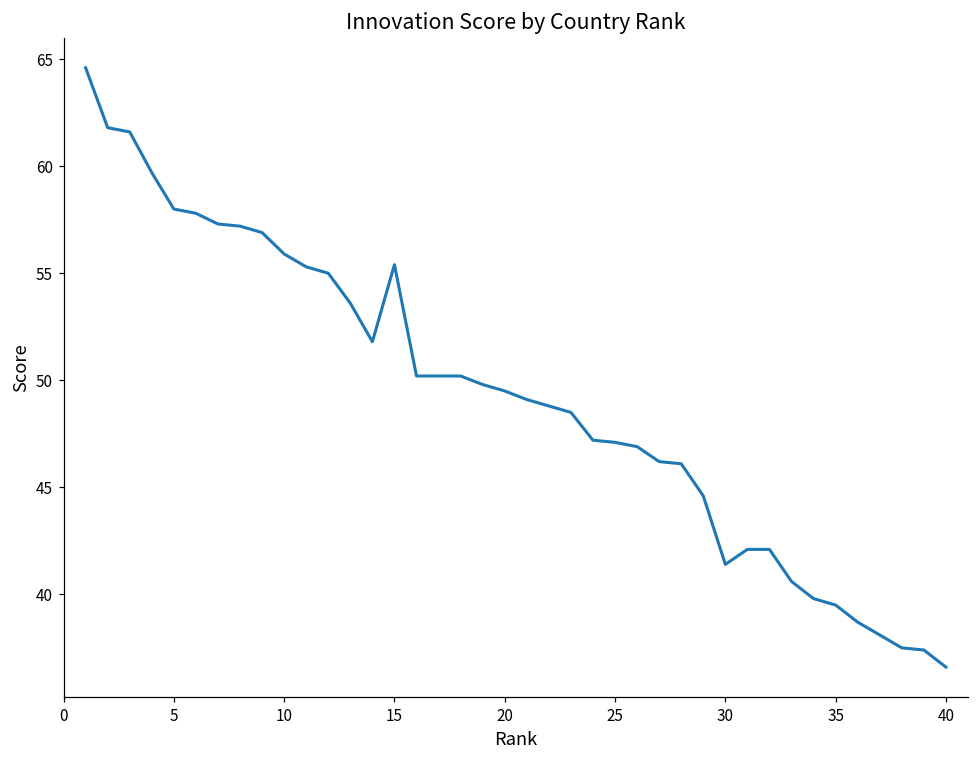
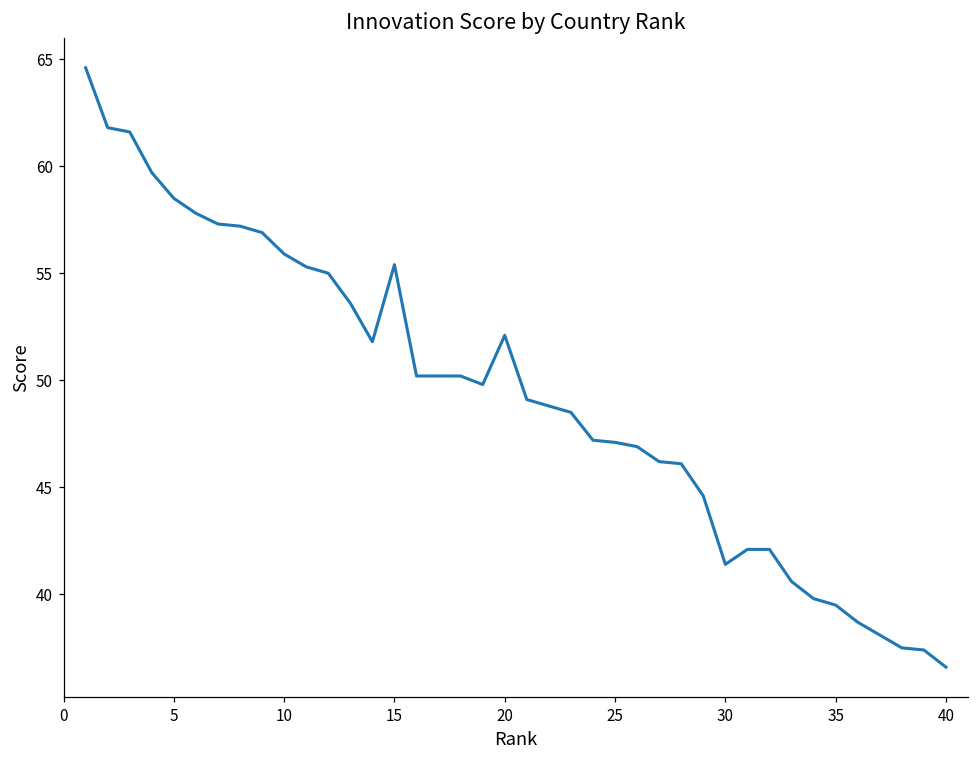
5: 58.0 -> 58.5
20: 49.5 -> 52.1
